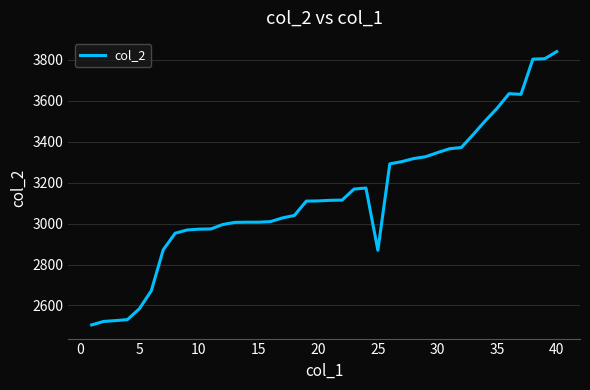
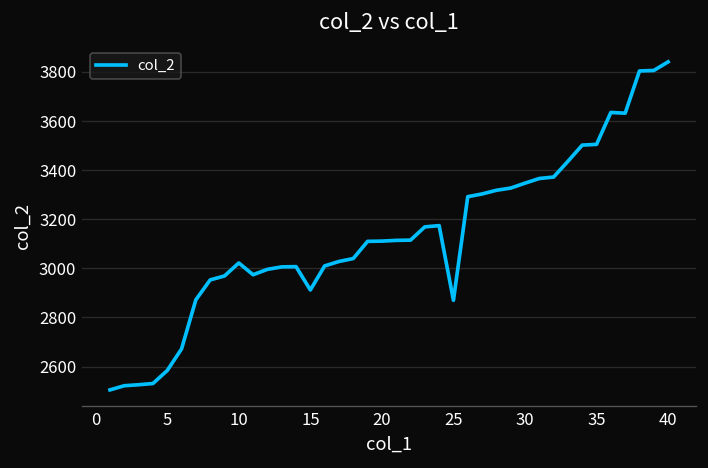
10: 2970 -> 3020
15: 3010 -> 2910
35: 3560 -> 3510
